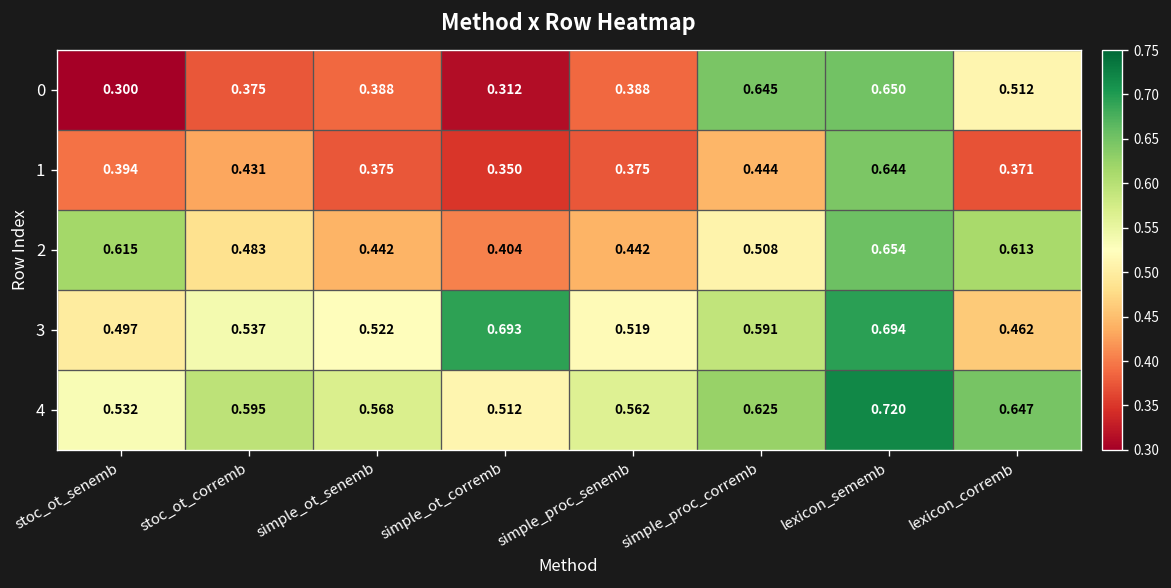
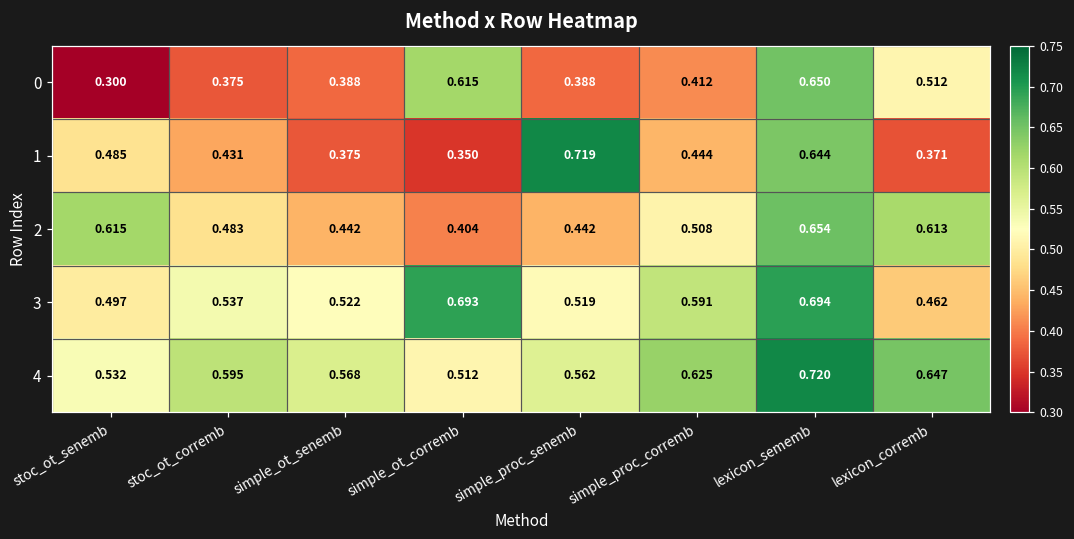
0, simple_ot_corremb: 0.312 -> 0.615
0, simple_proc_corremb: 0.645 -> 0.412
1, stoc_ot_senemb: 0.394 -> 0.485
1, simple_proc_senemb: 0.375 -> 0.719
